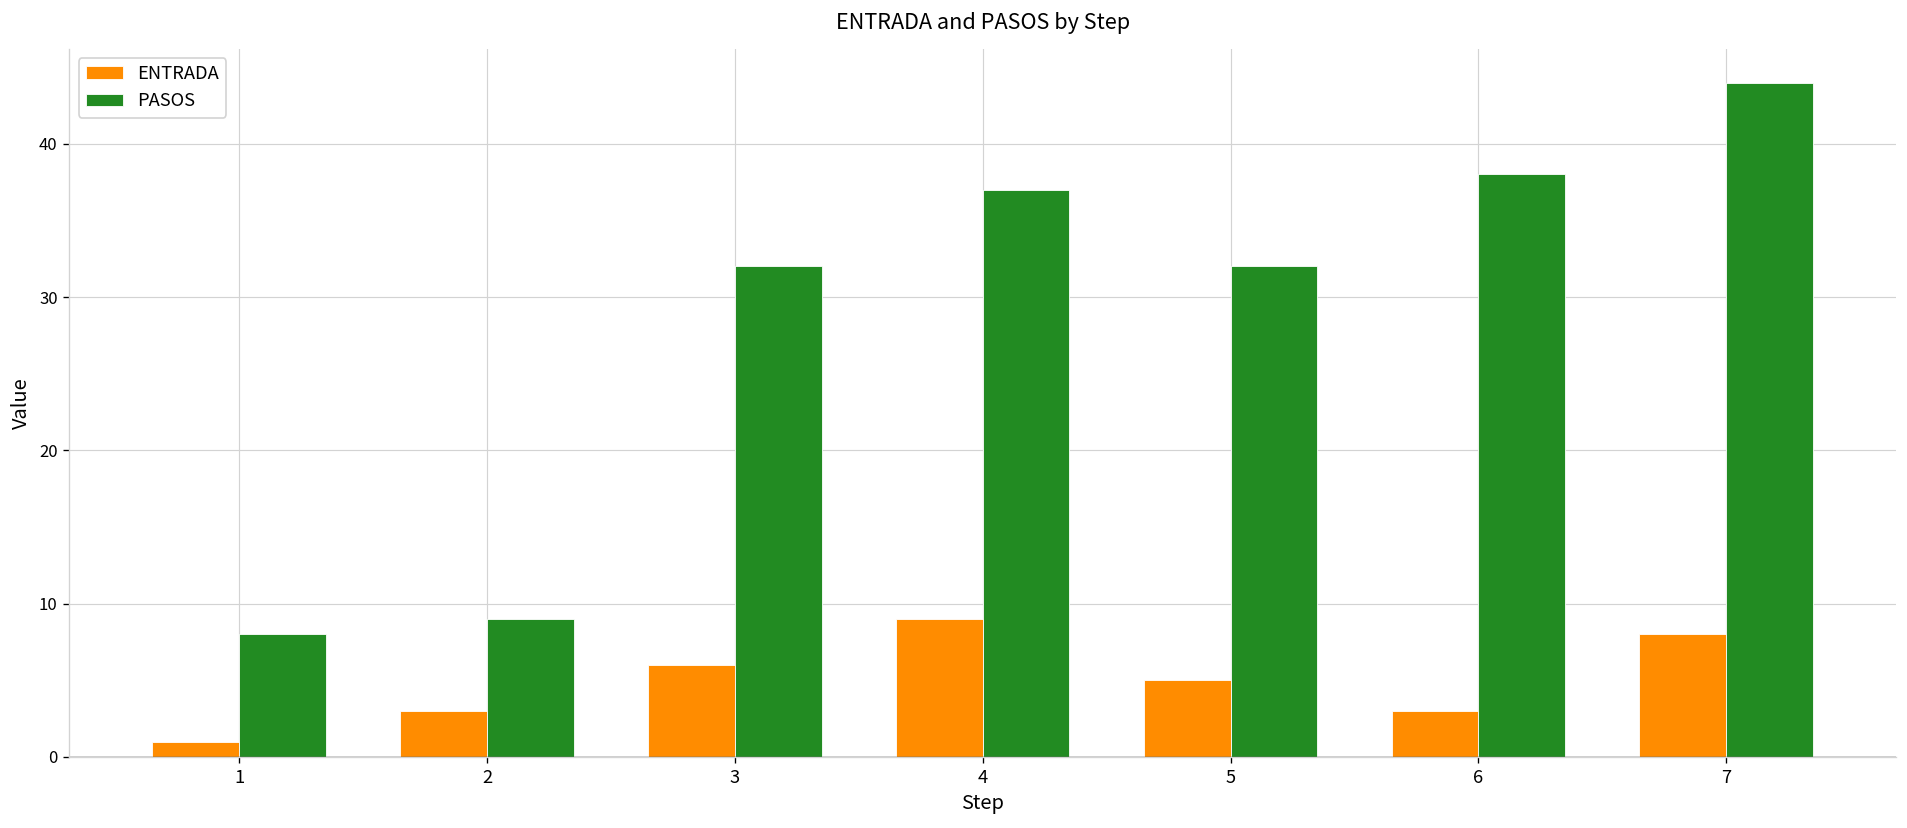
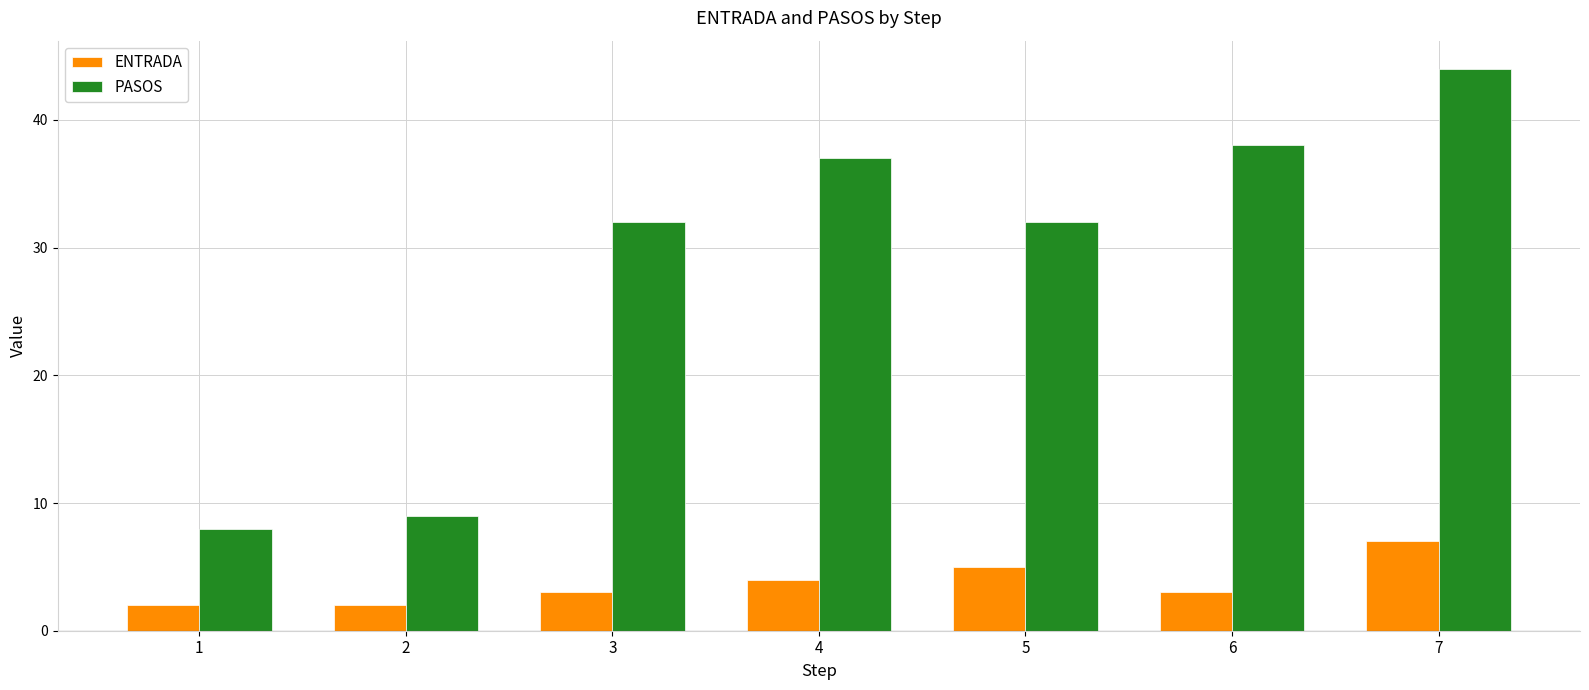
ENTRADA, 1: 1 -> 2
ENTRADA, 2: 3 -> 2
ENTRADA, 3: 6 -> 3
ENTRADA, 4: 9 -> 4
ENTRADA, 7: 8 -> 7
